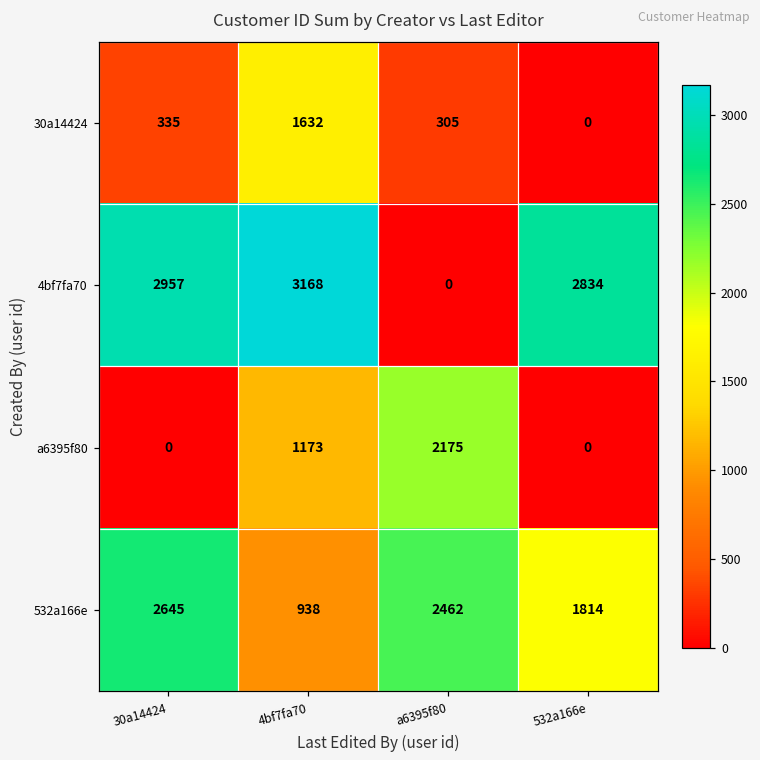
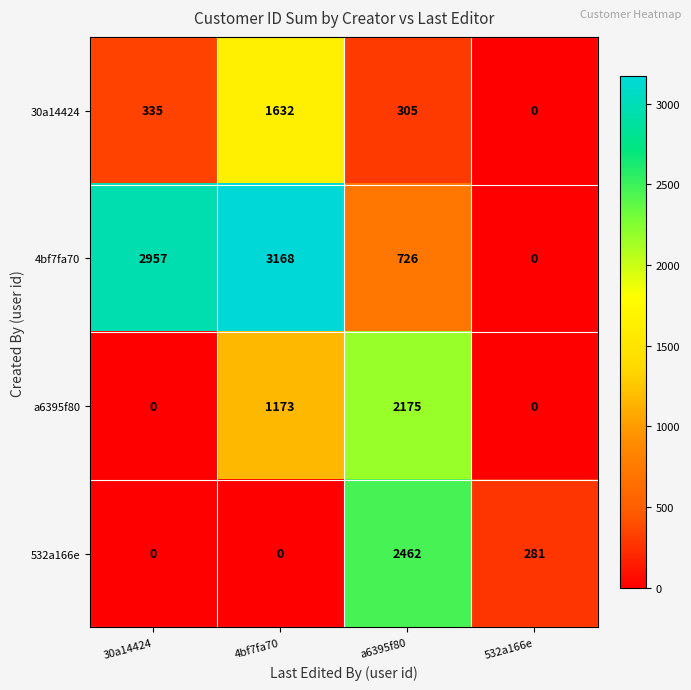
4bf7fa70, a6395f80: 0 -> 726
4bf7fa70, 532a166e: 2834 -> 0
532a166e, 30a14424: 2645 -> 0
532a166e, 4bf7fa70: 938 -> 0
532a166e, 532a166e: 1814 -> 281
